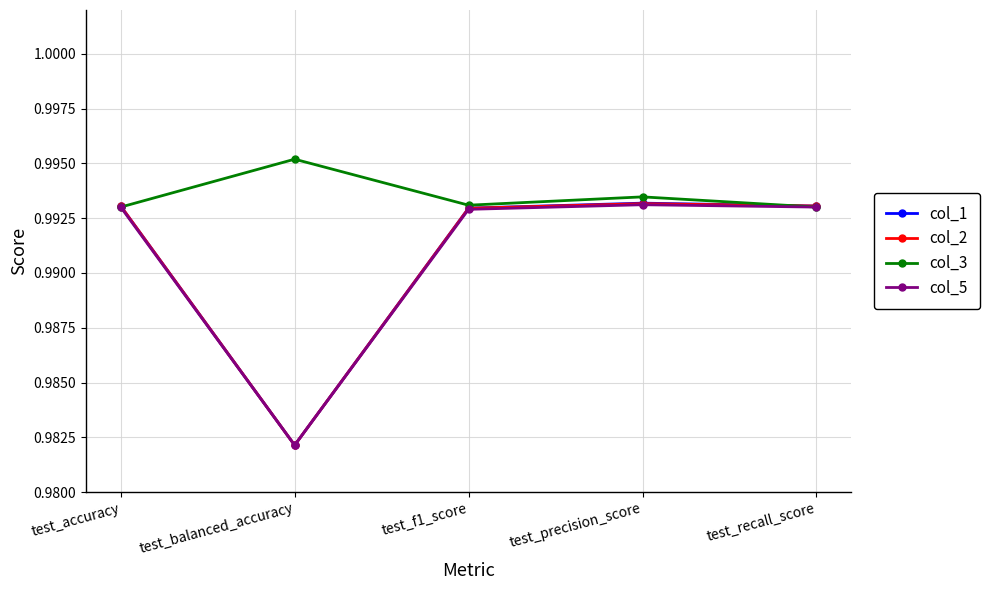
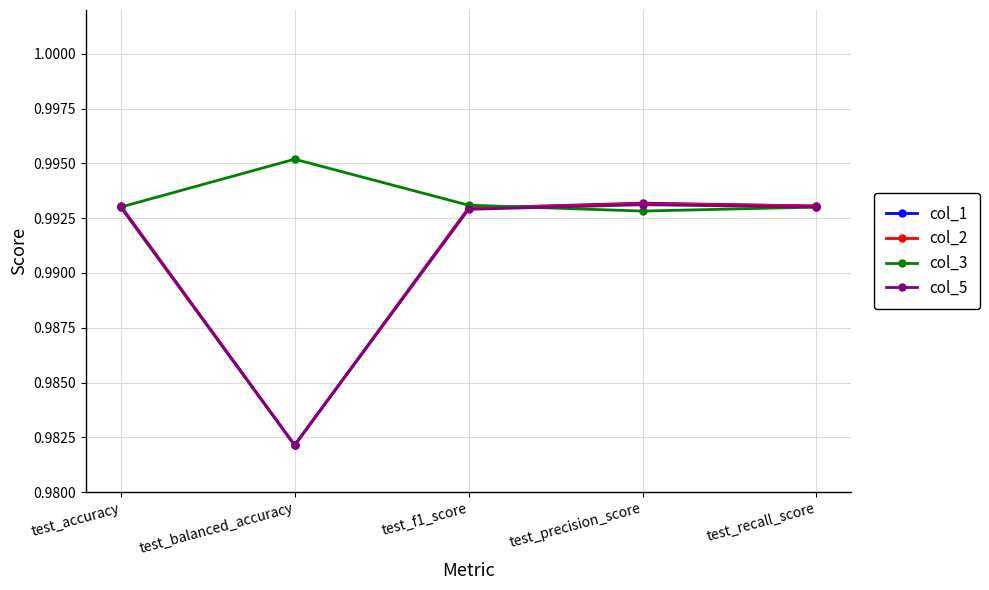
col_3, test_precision_score: 0.9935 -> 0.9928
